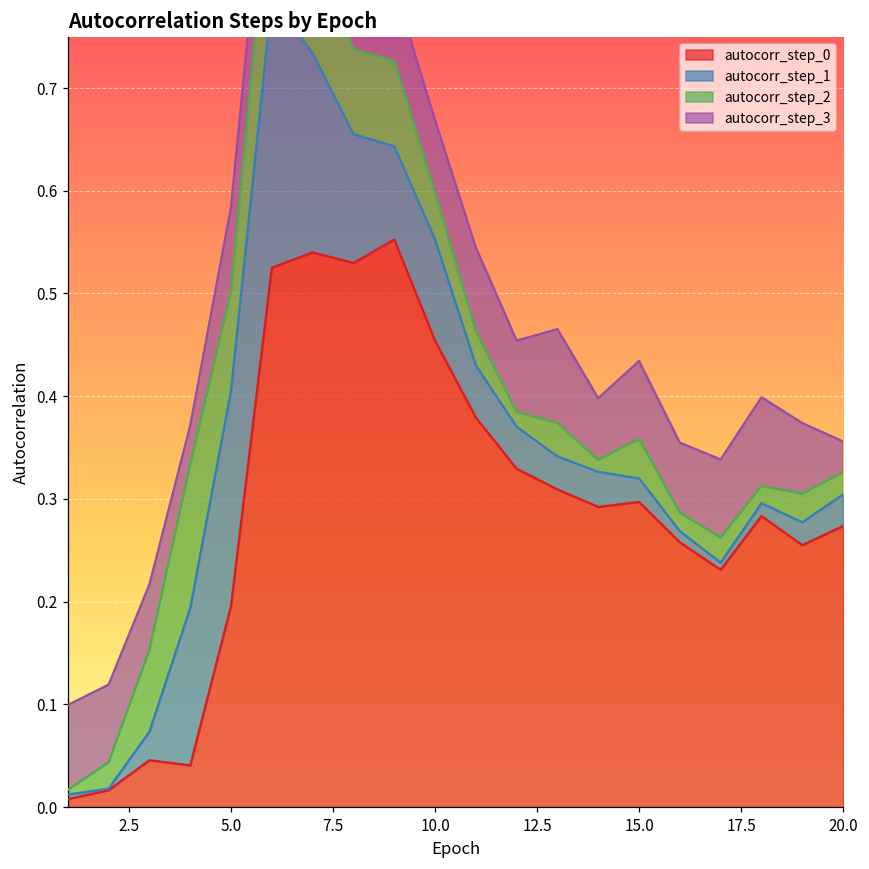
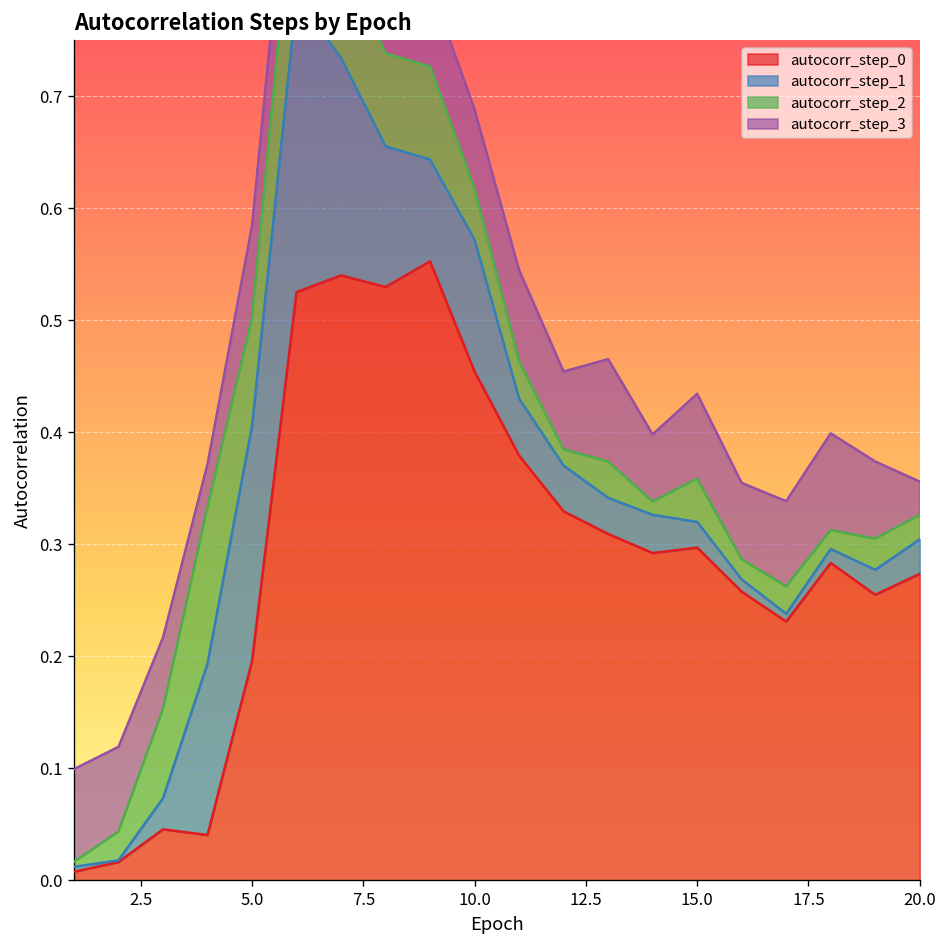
autocorr_step_1, 10.0: 0.10 -> 0.12
